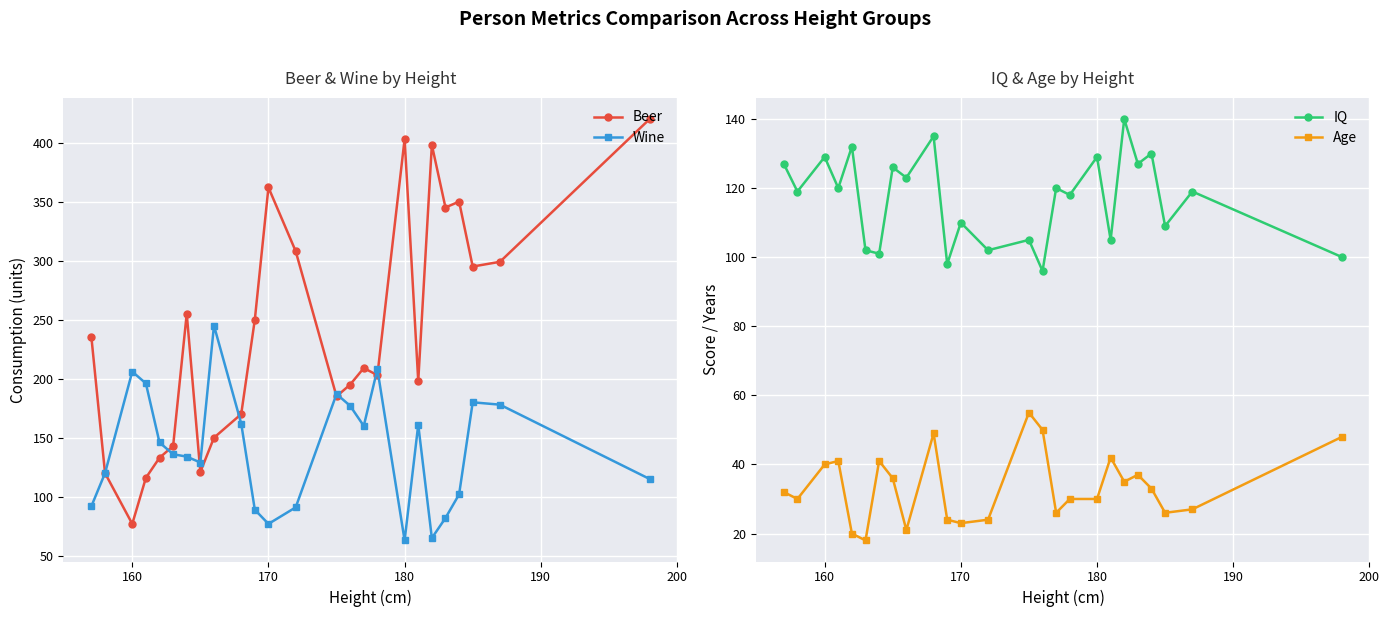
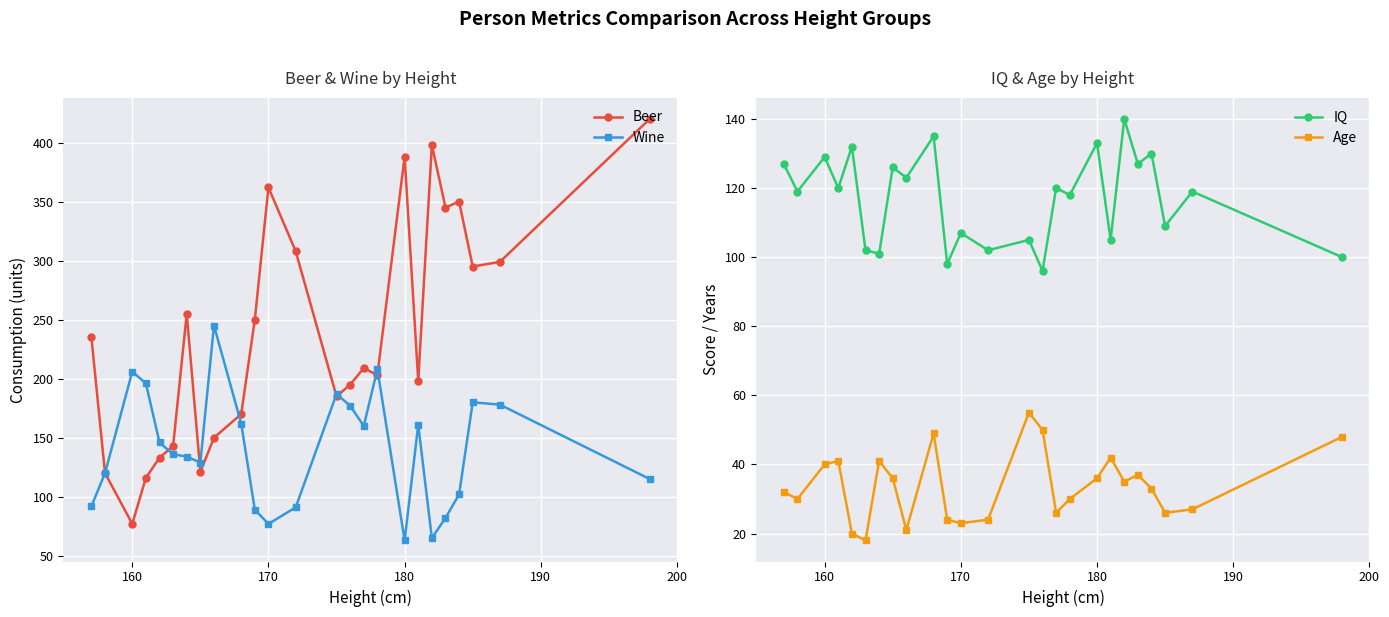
Beer & Wine by Height, Beer, 180: 403 -> 388
IQ & Age by Height, IQ, 170: 110 -> 107
IQ & Age by Height, IQ, 180: 129 -> 133
IQ & Age by Height, Age, 180: 30 -> 36
